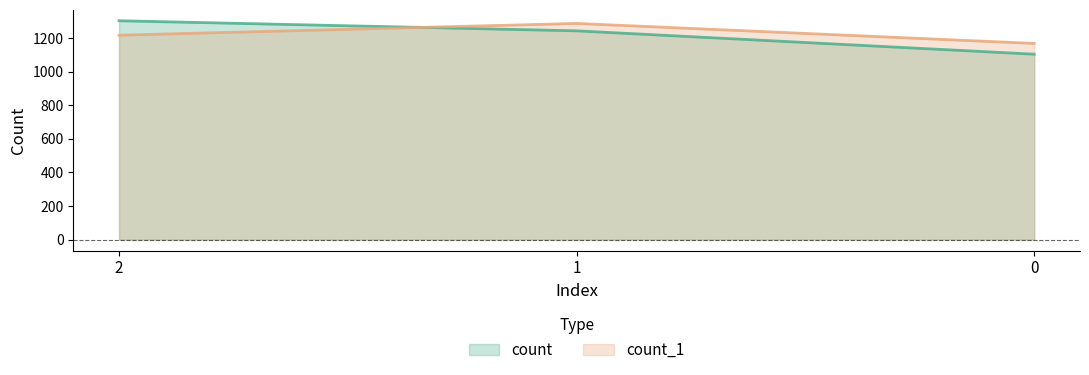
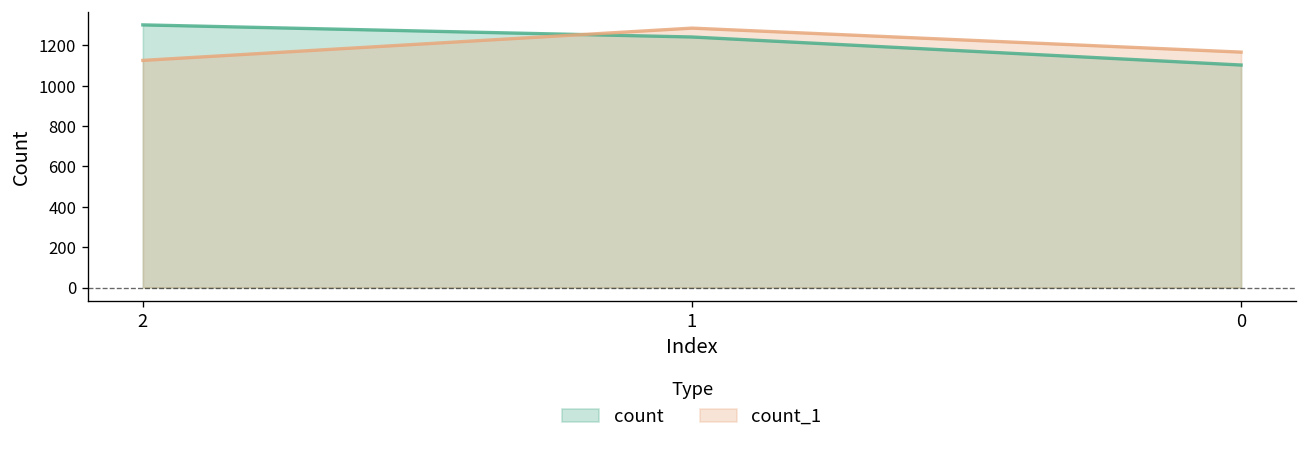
count_1, 2: 1220 -> 1130
